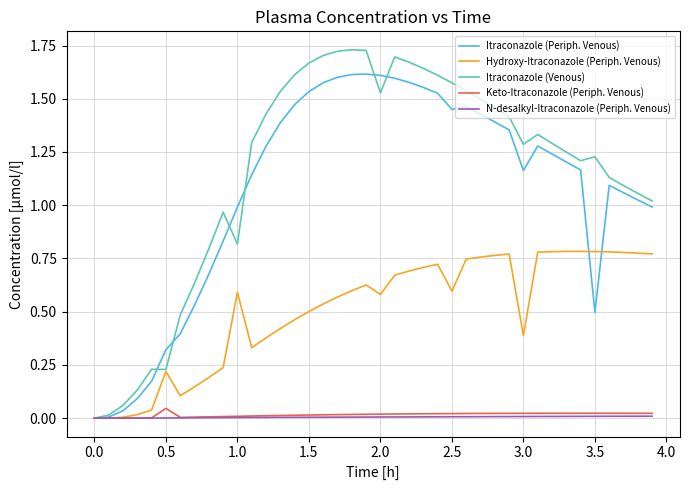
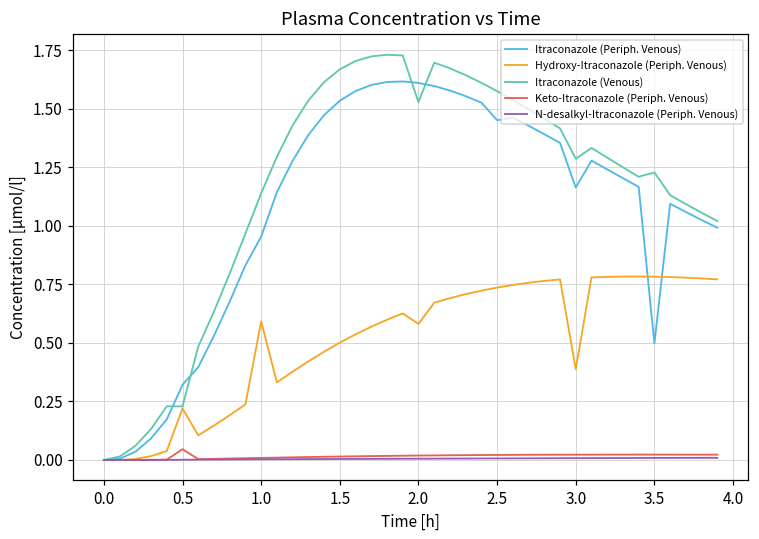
Itraconazole (Periph. Venous), 1.0: 0.99 -> 0.95
Itraconazole (Venous), 1.0: 0.82 -> 1.14
Hydroxy-Itraconazole (Periph. Venous), 2.5: 0.60 -> 0.74
